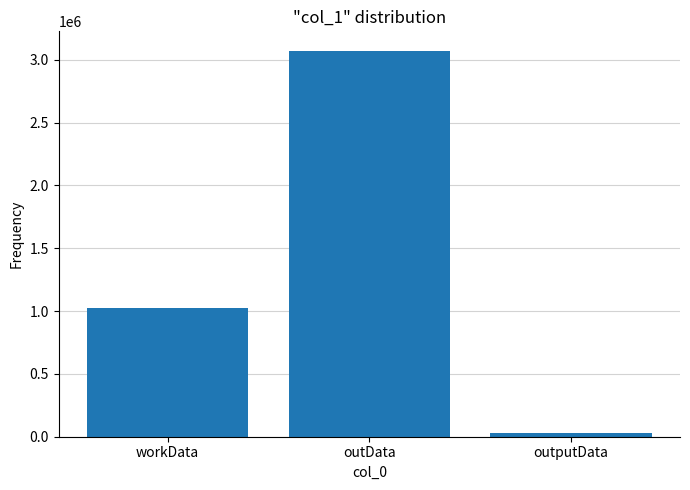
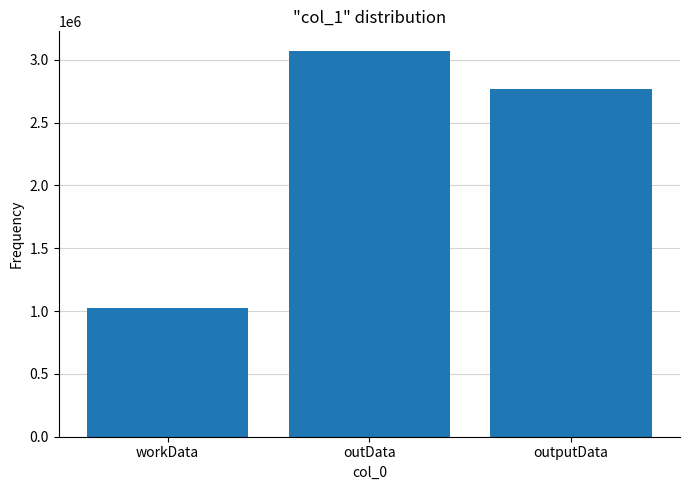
outputData: 30000 -> 2770000
